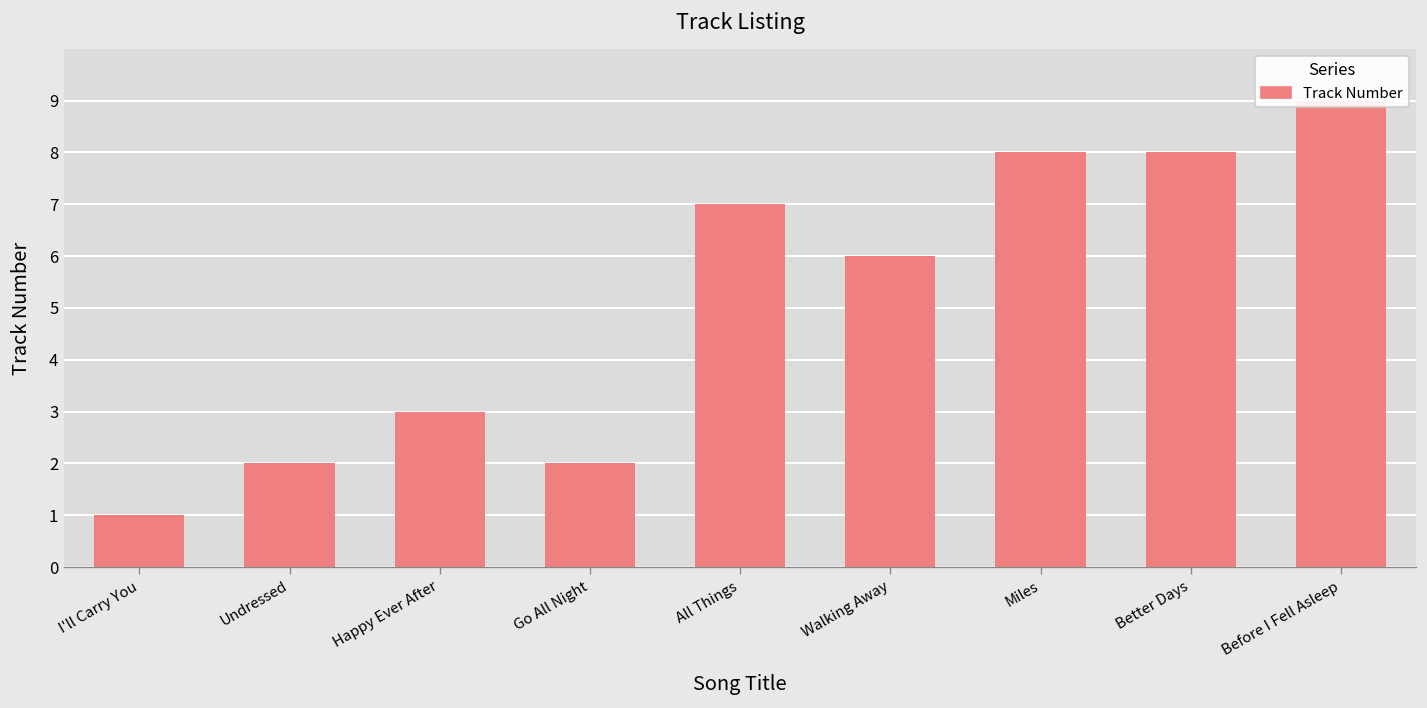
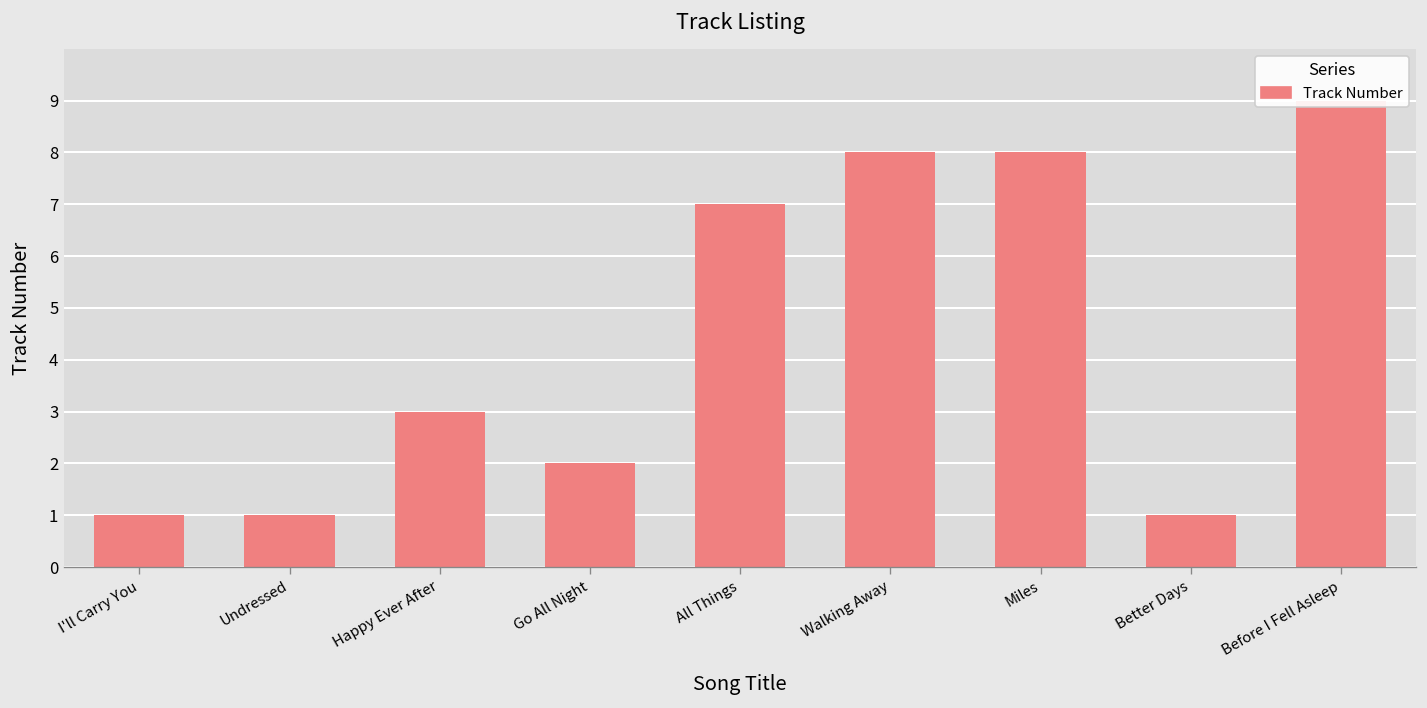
Undressed: 2 -> 1
Walking Away: 6 -> 8
Better Days: 8 -> 1
